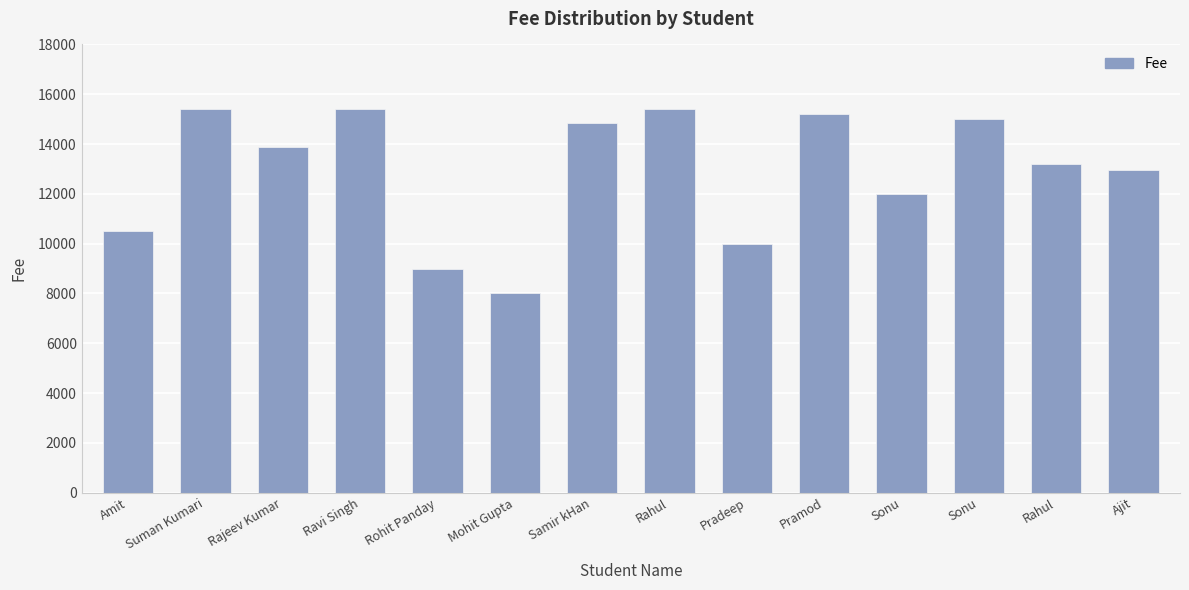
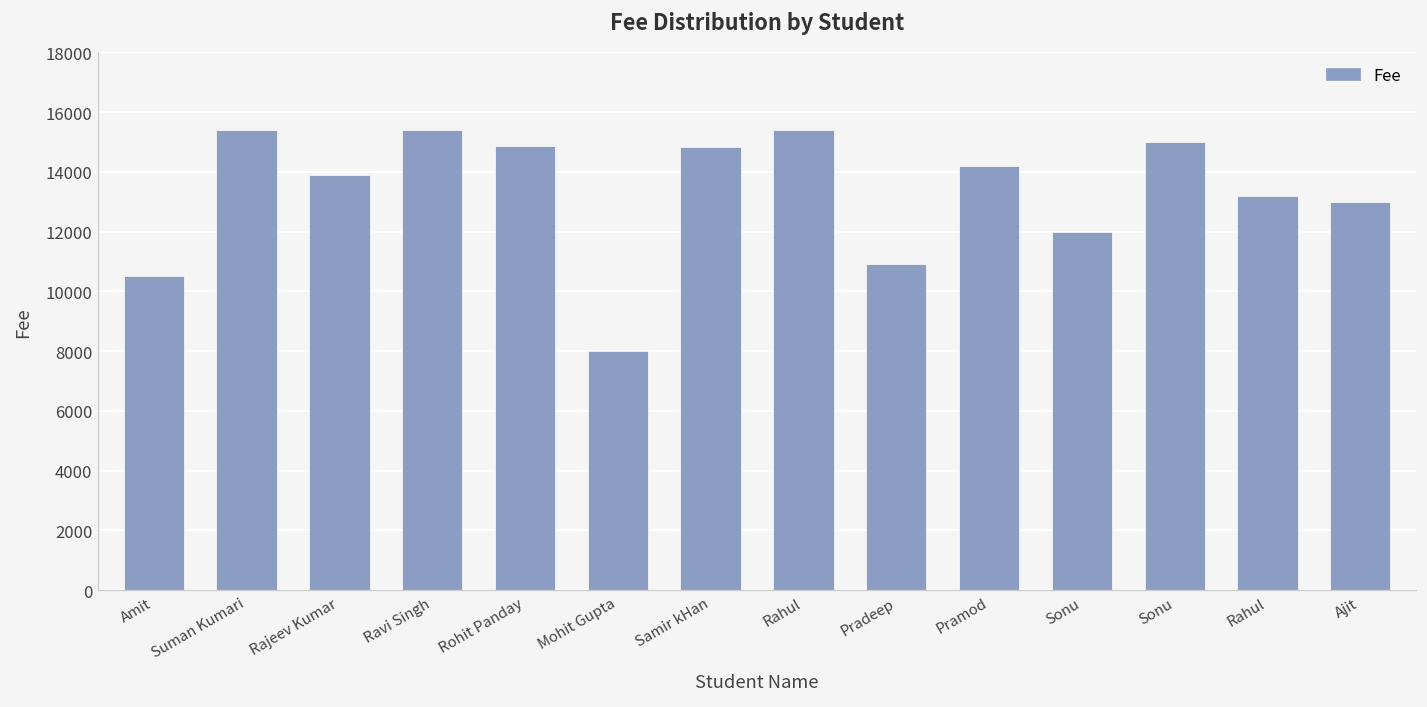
Rohit Panday: 9000 -> 14900
Pradeep: 10000 -> 10900
Pramod: 15200 -> 14200
